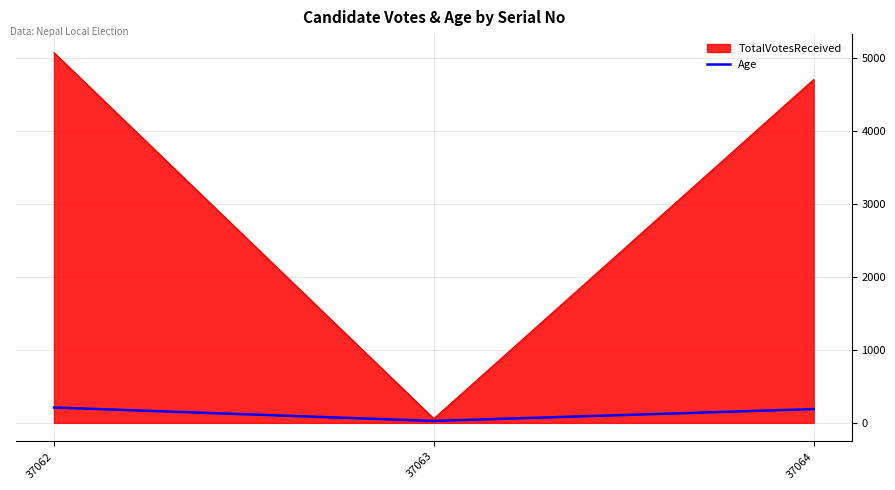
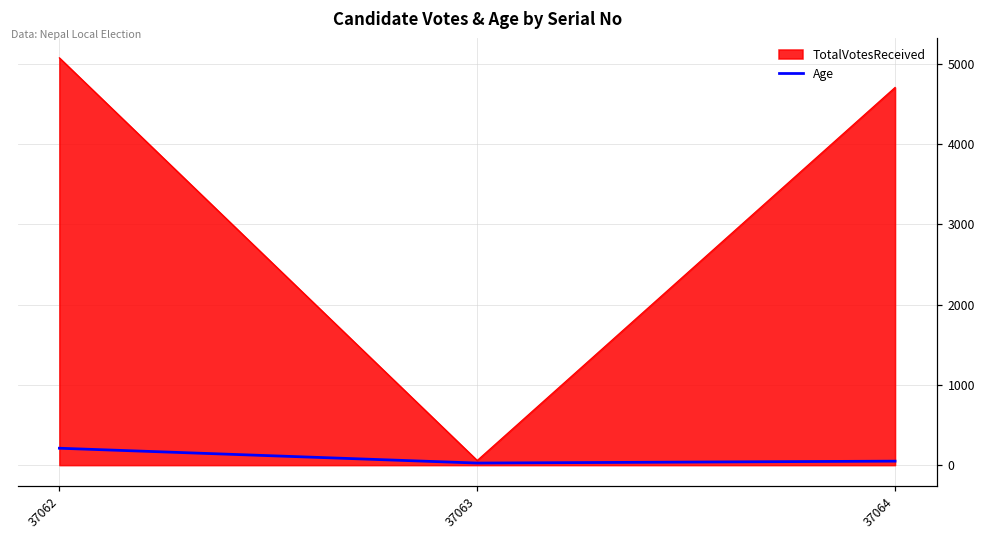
Age, 37064: 200 -> 100
